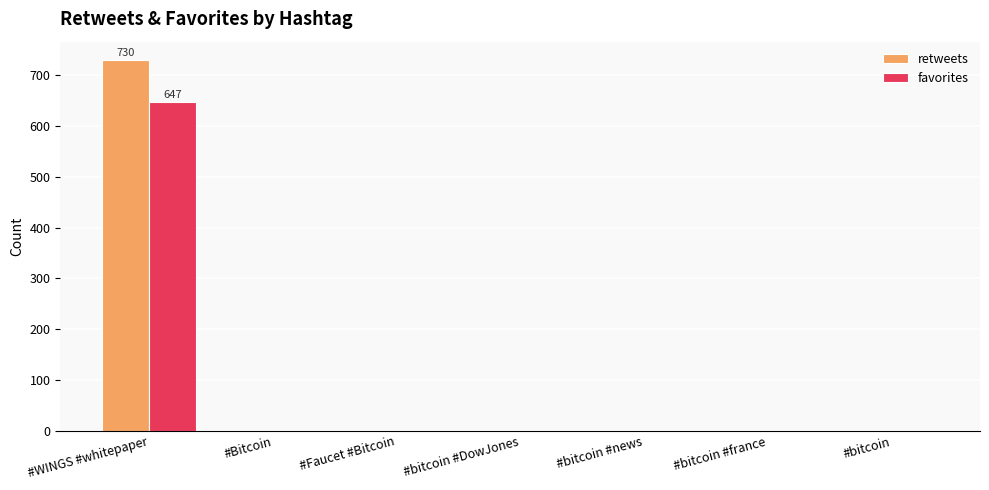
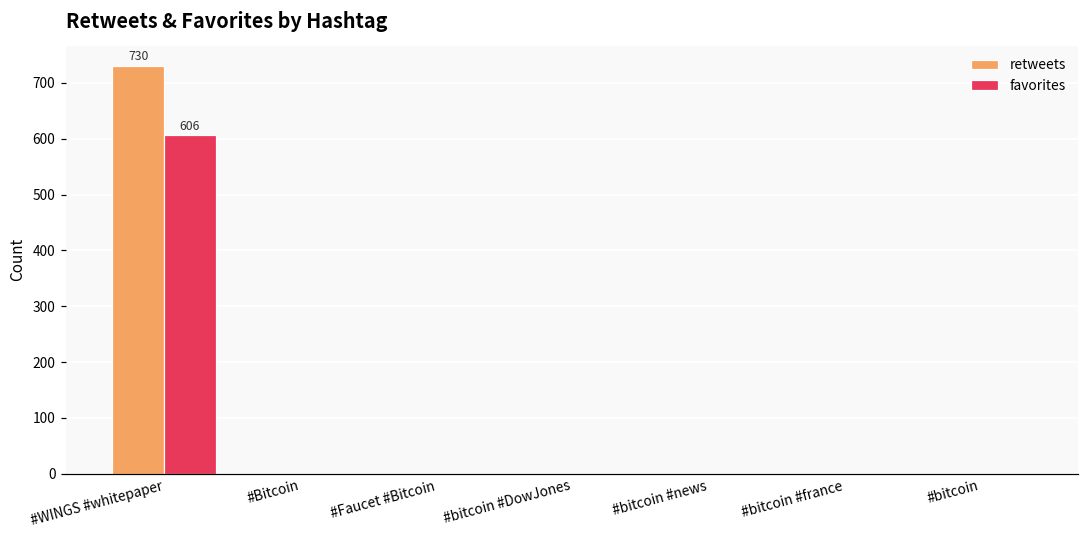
favorites, #WINGS #whitepaper: 647 -> 606
